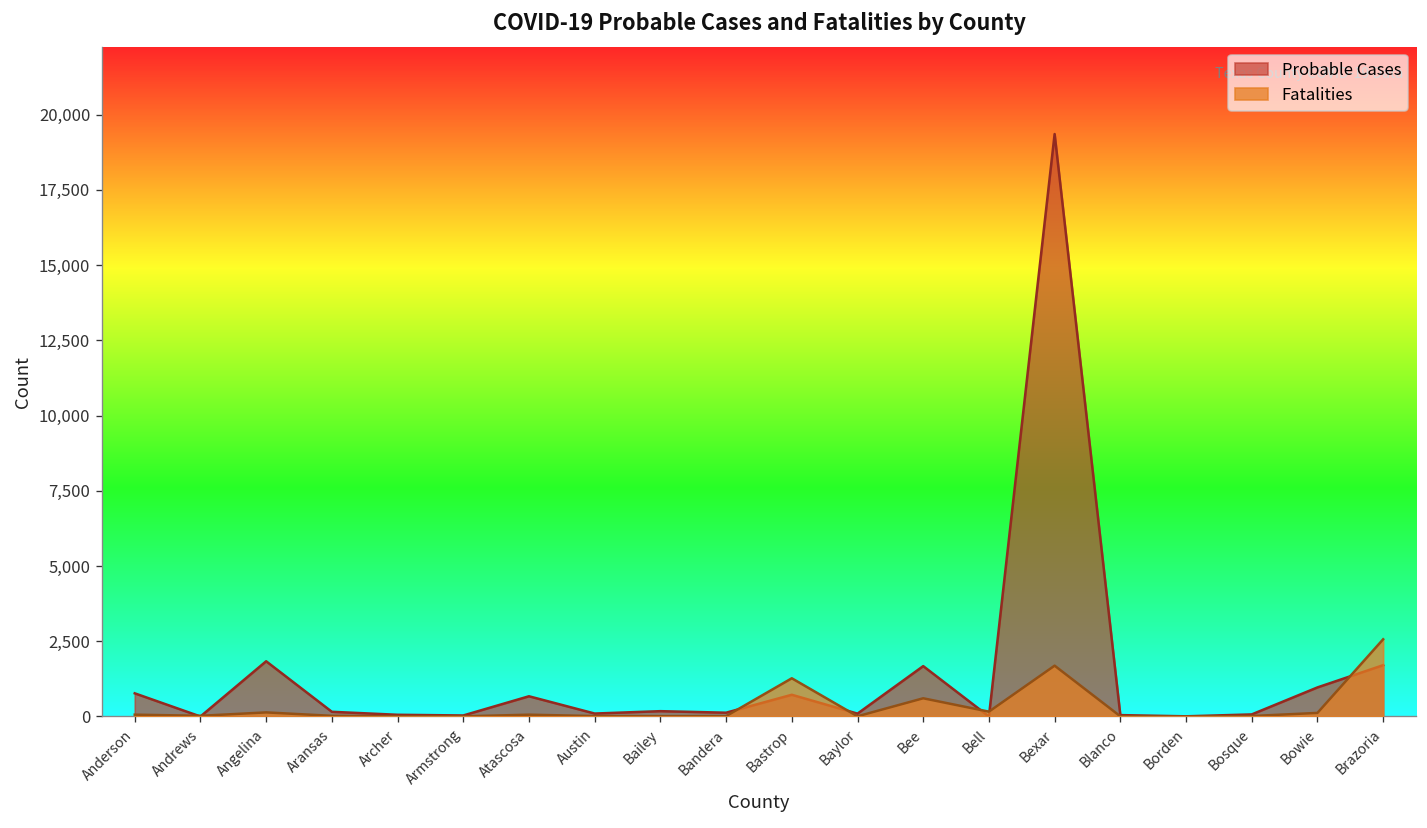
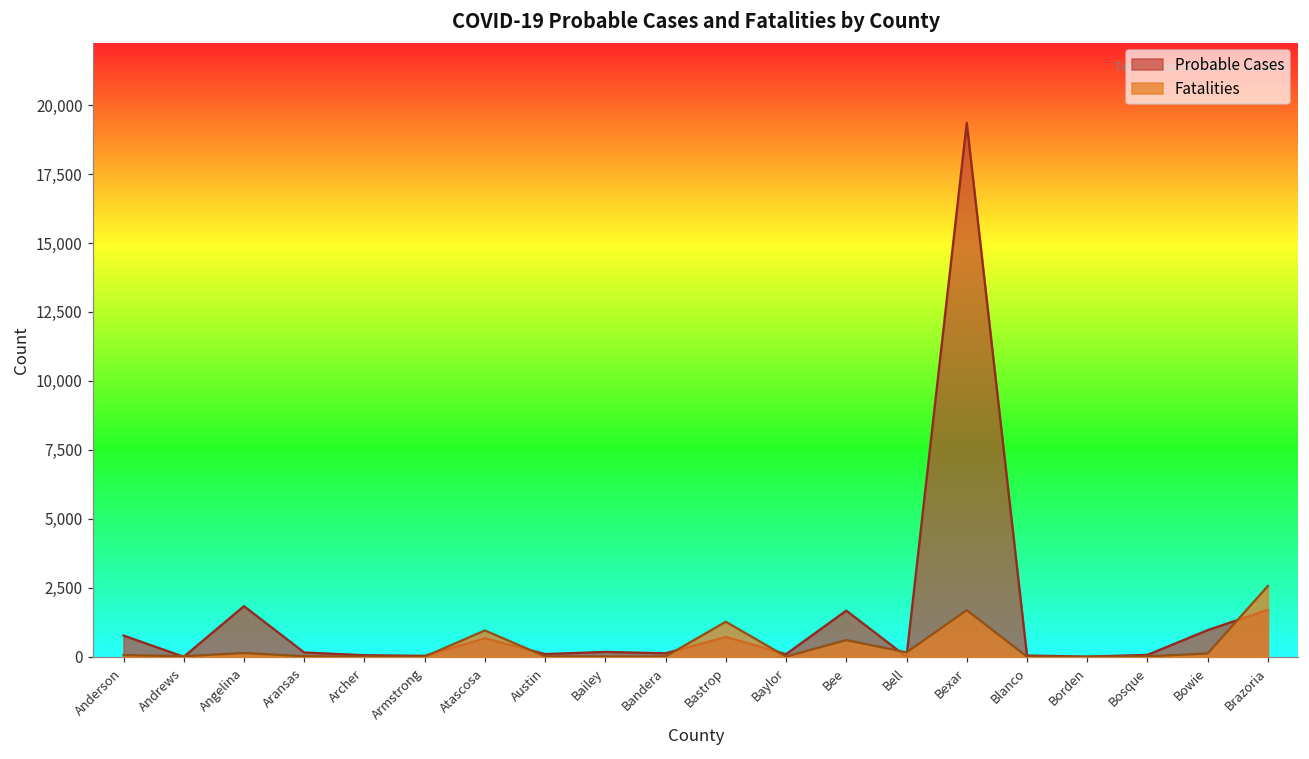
Fatalities, Atascosa: 100 -> 1,000
